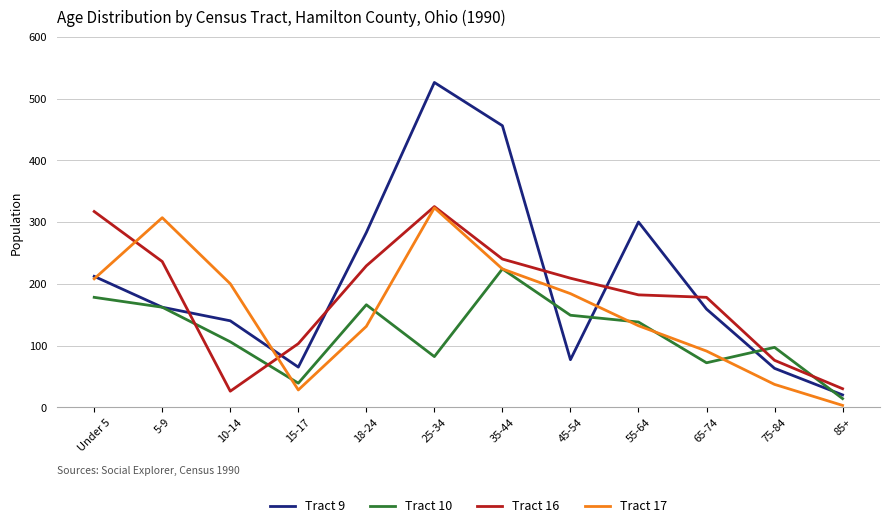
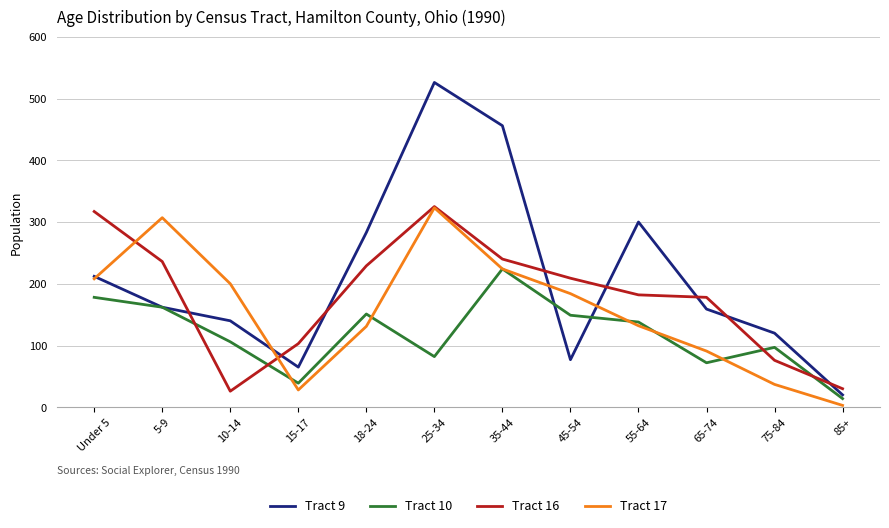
Tract 10, 18-24: 170 -> 150
Tract 9, 75-84: 60 -> 120
